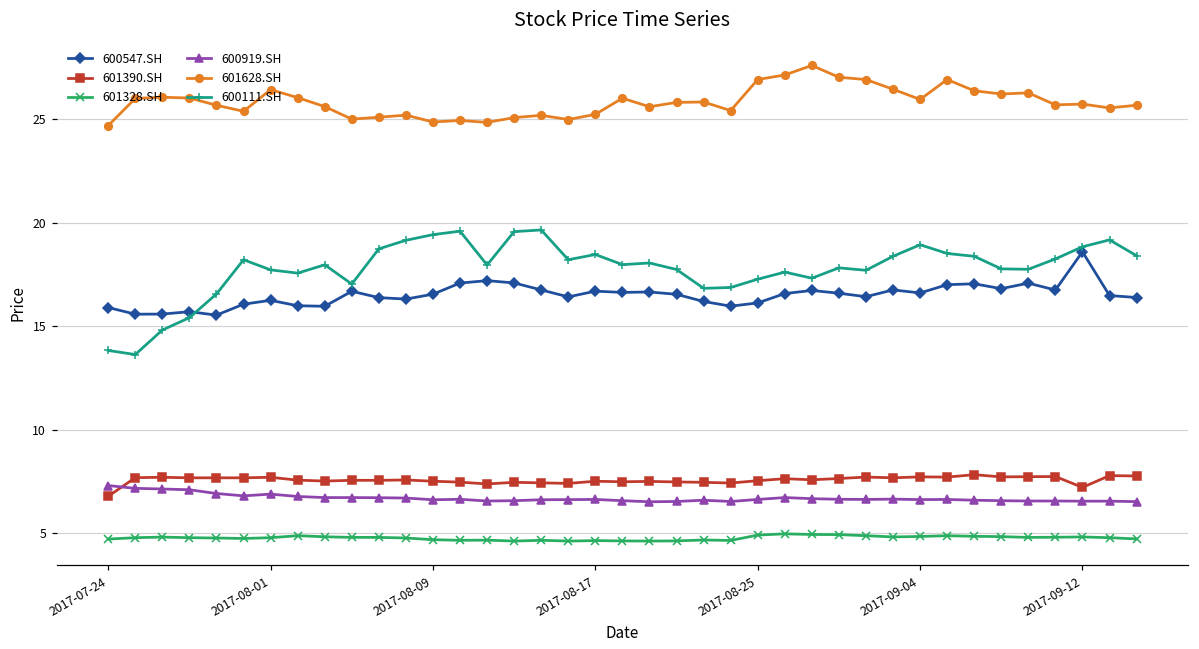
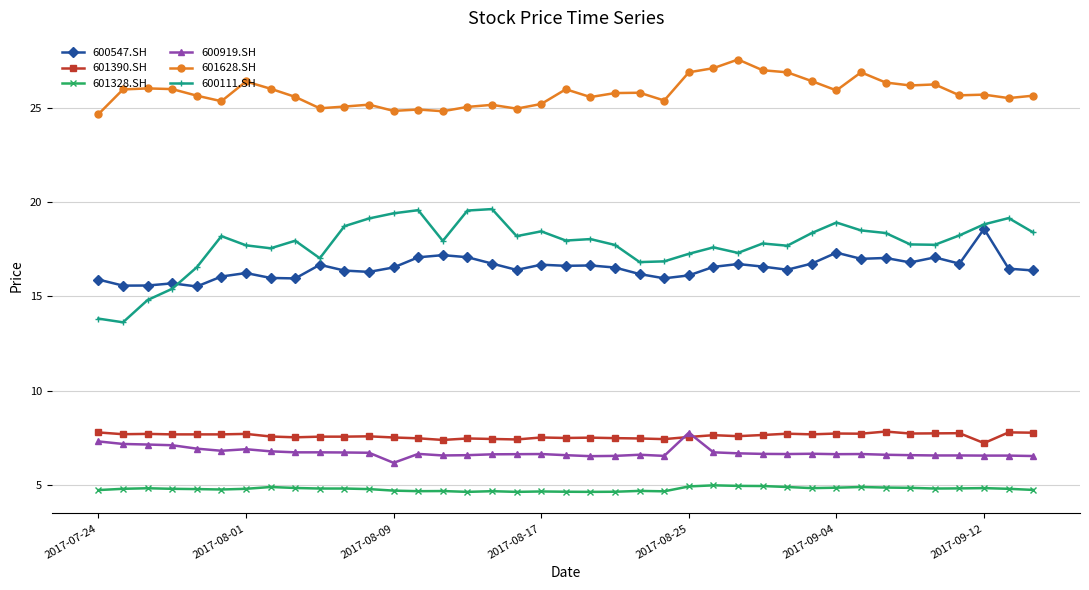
601390.SH, 2017-07-24: 6.8 -> 7.8
600919.SH, 2017-08-09: 6.6 -> 6.2
600919.SH, 2017-08-25: 6.6 -> 7.8
600547.SH, 2017-09-04: 16.6 -> 17.3
